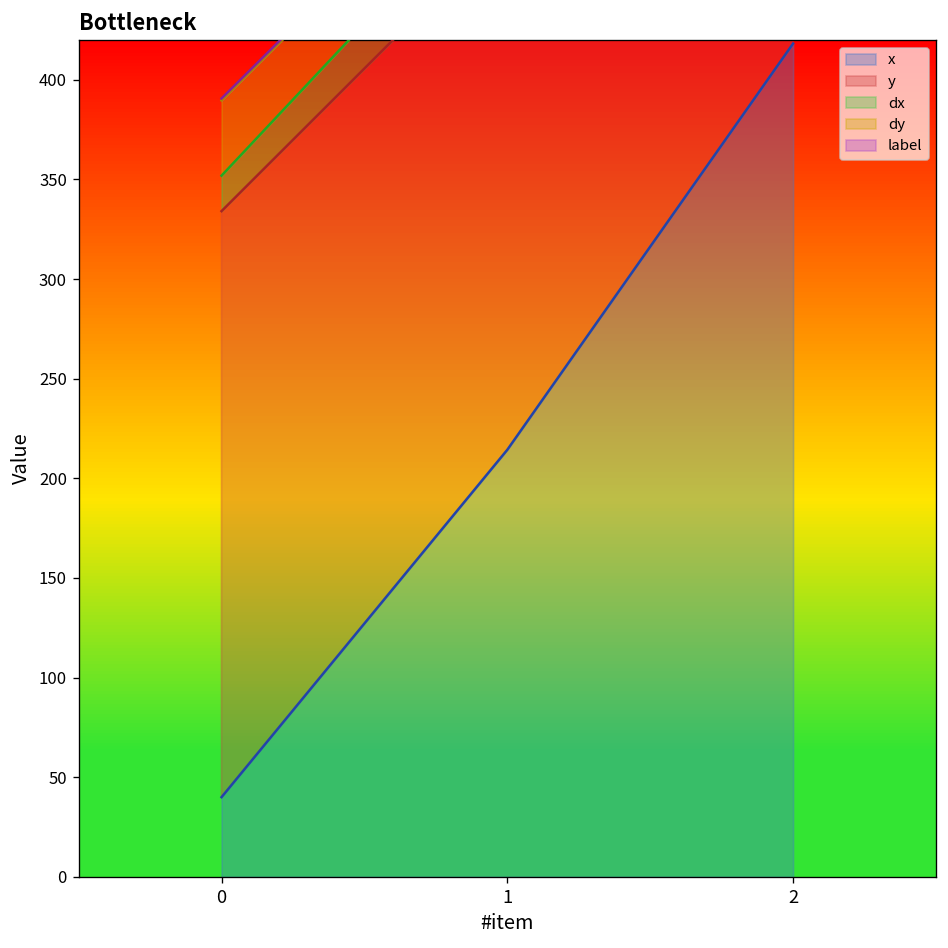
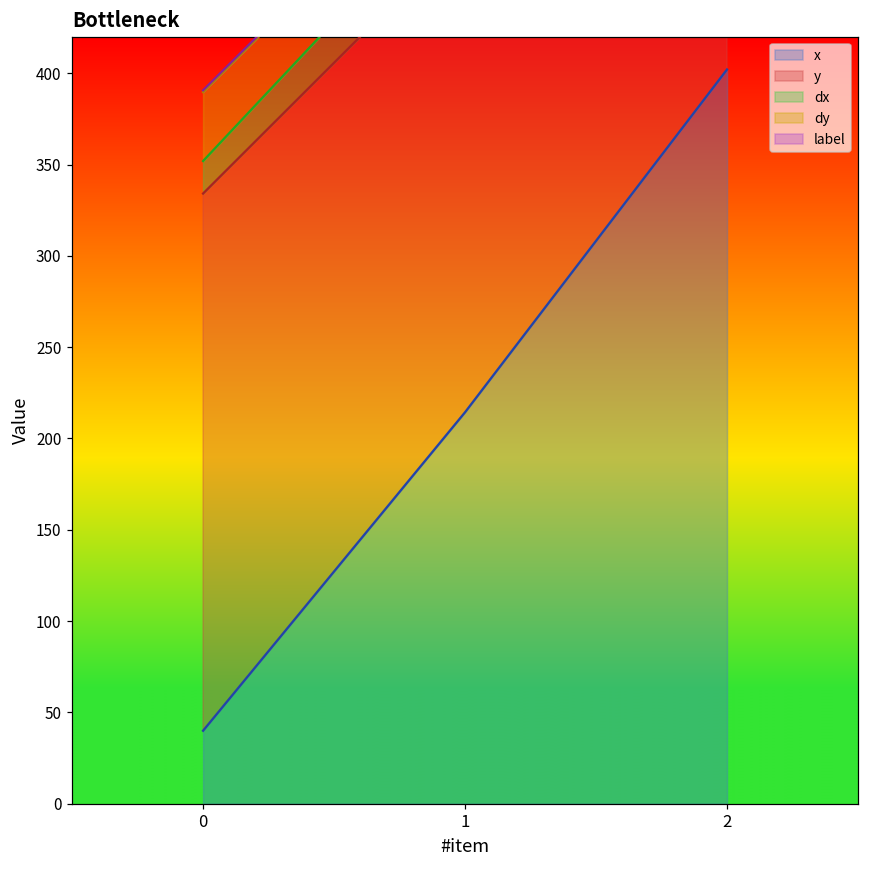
x, 2: 418 -> 402
